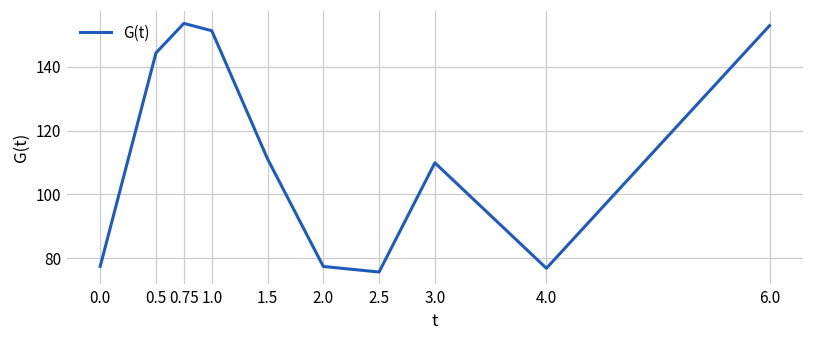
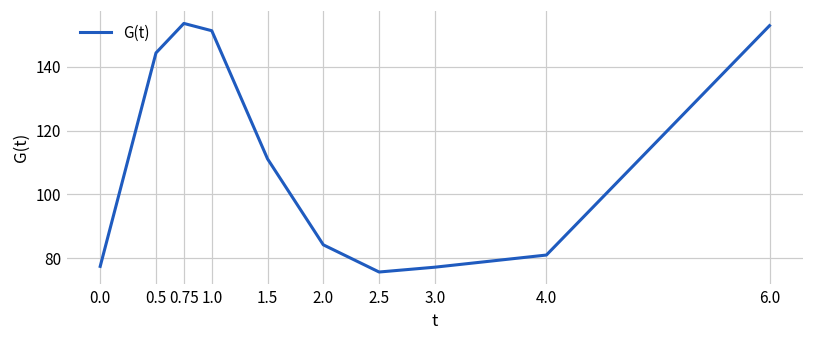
2.0: 77 -> 84
3.0: 110 -> 77
4.0: 77 -> 81
